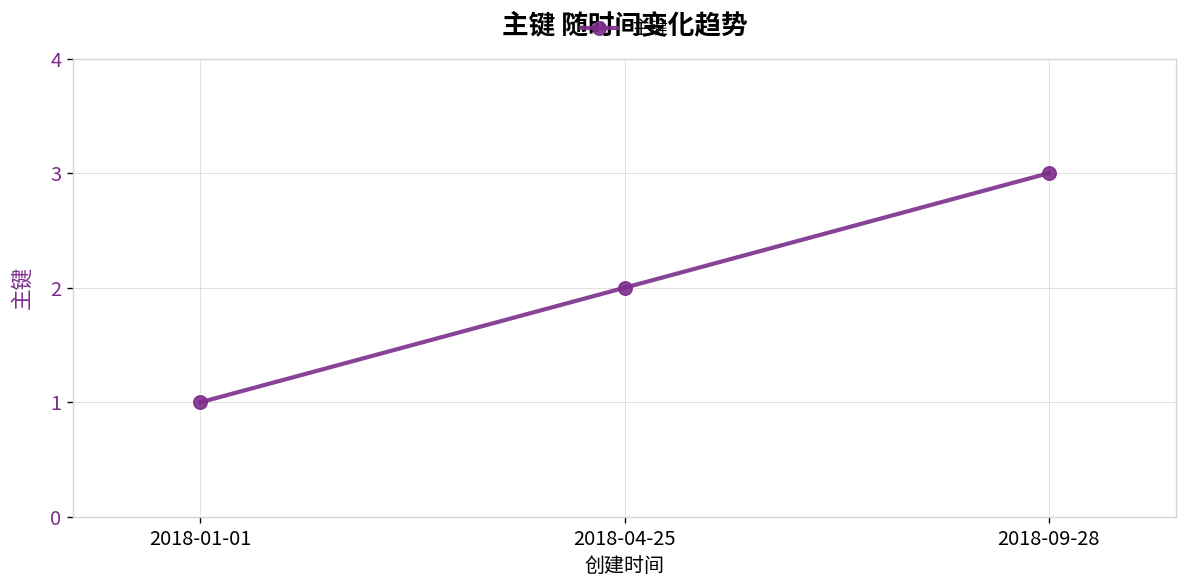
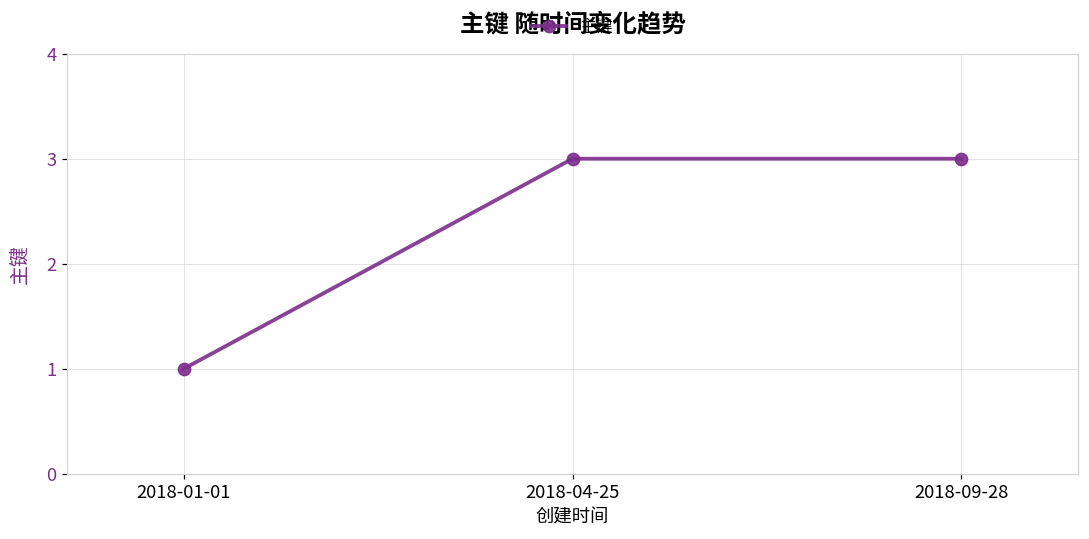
2018-04-25: 2 -> 3
